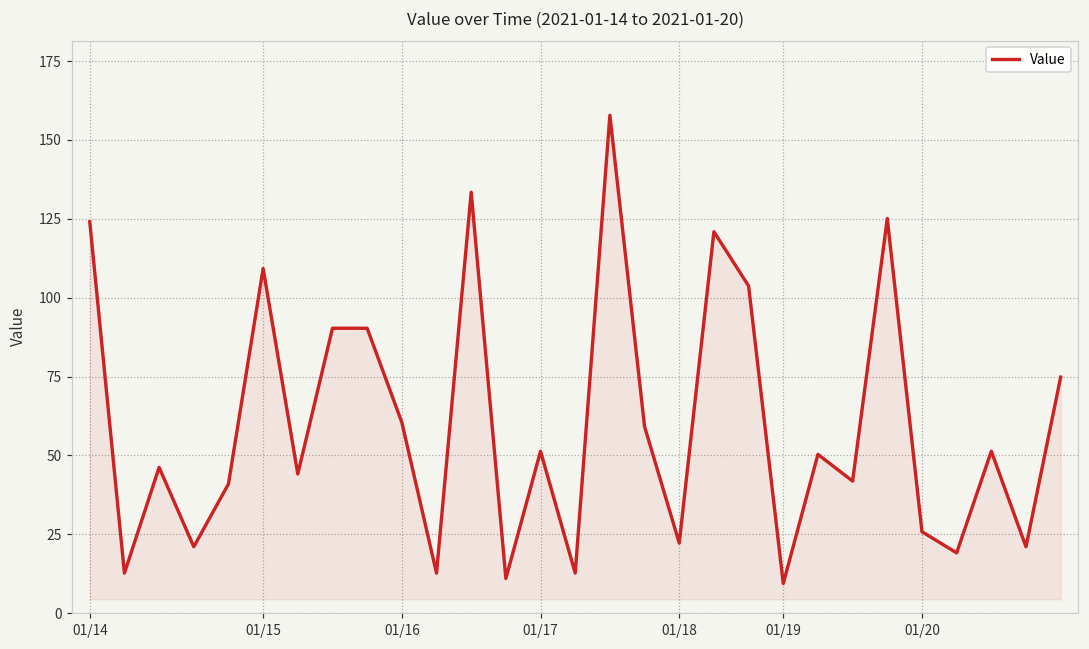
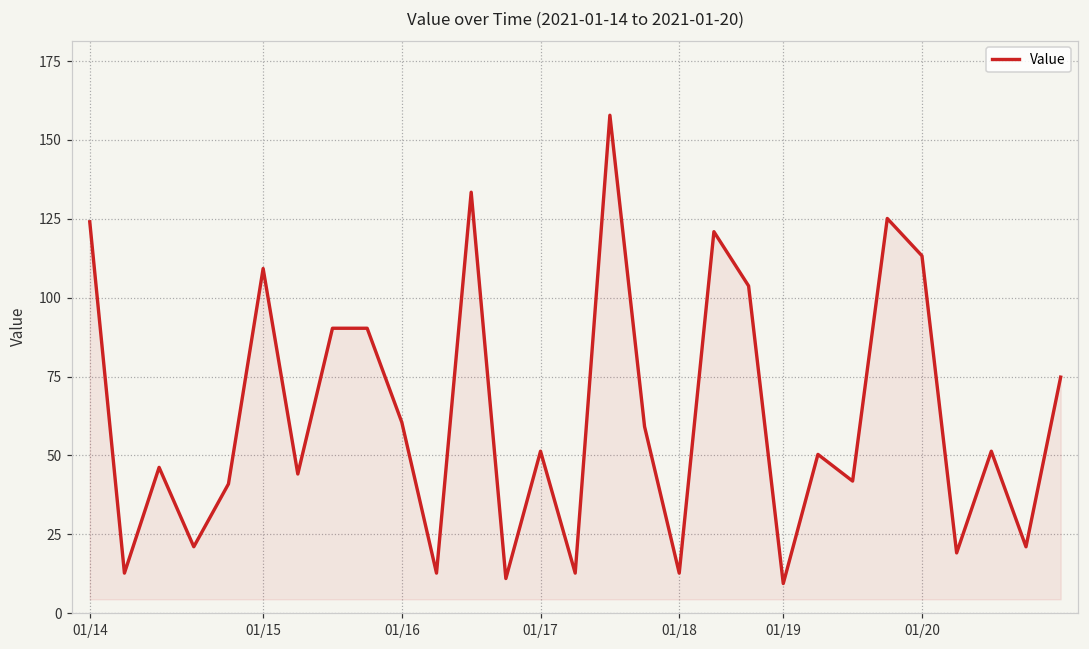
01/18: 22 -> 13
01/20: 26 -> 113
